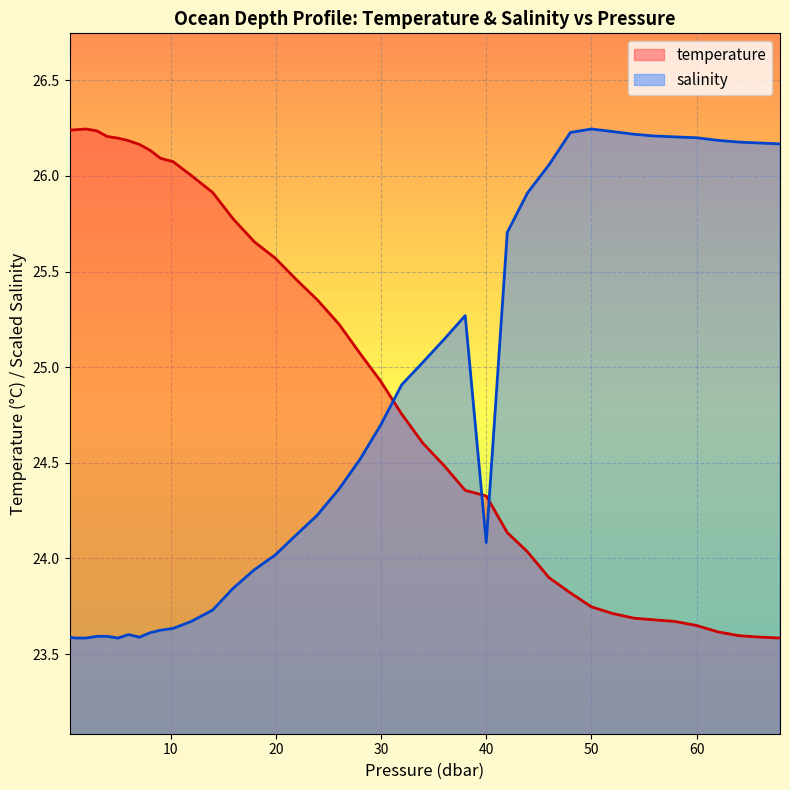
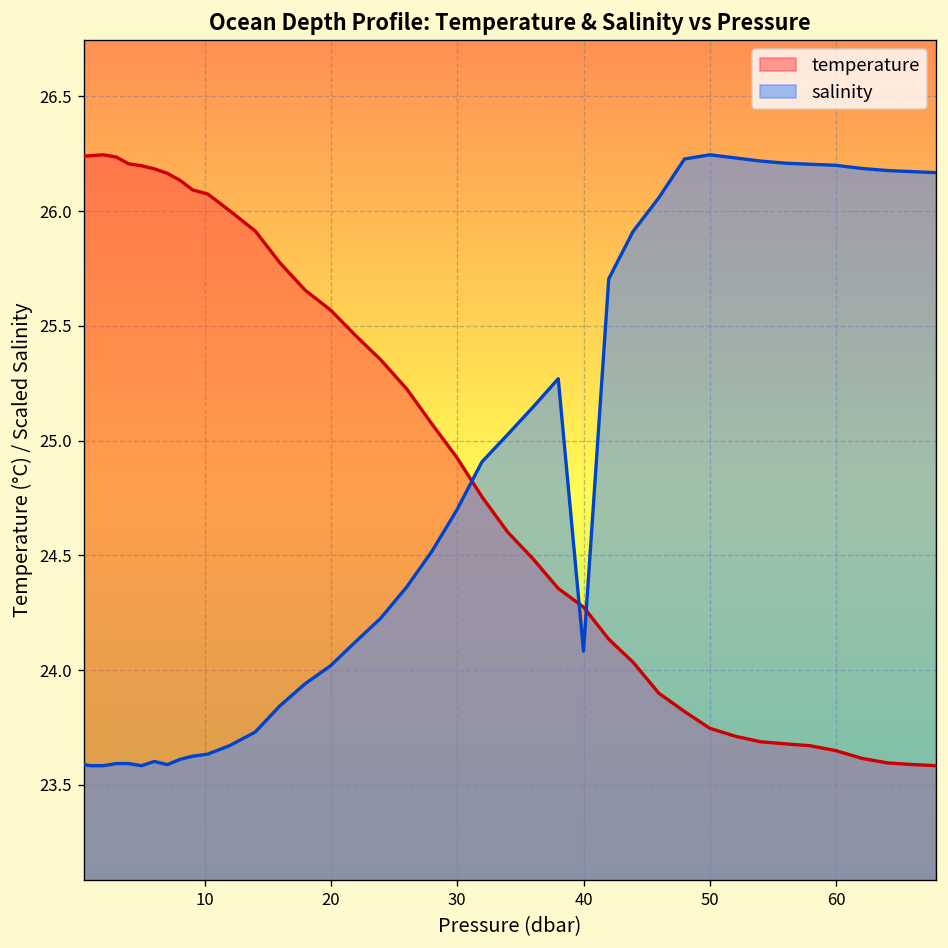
temperature, 40: 24.33 -> 24.28
